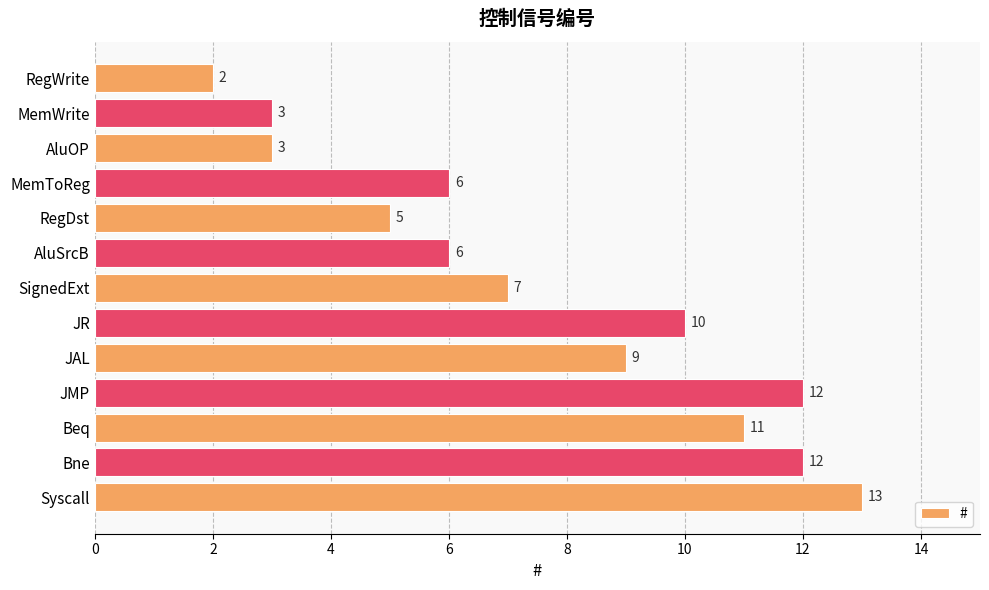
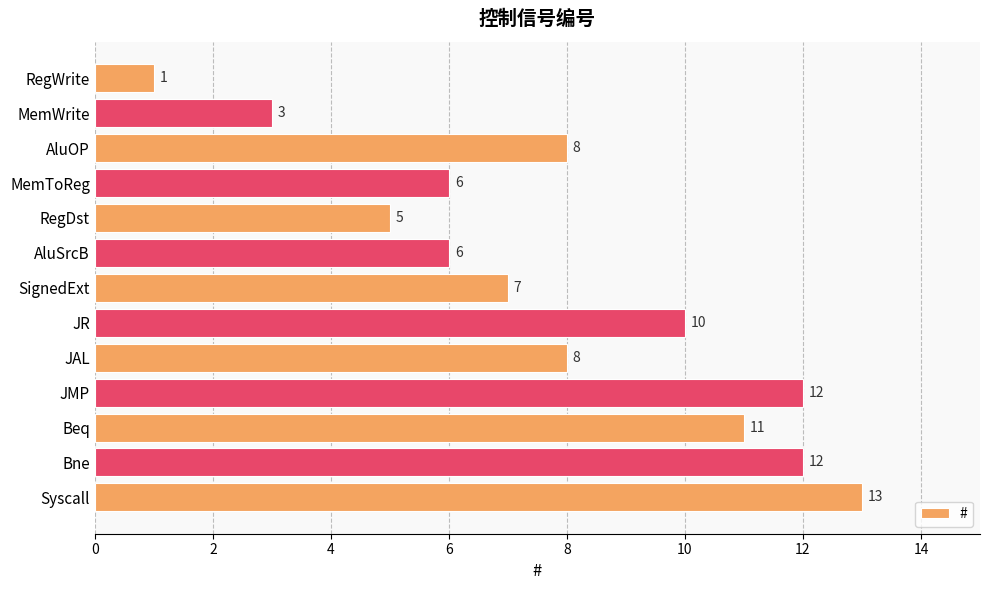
RegWrite: 2 -> 1
AluOP: 3 -> 8
JAL: 9 -> 8
